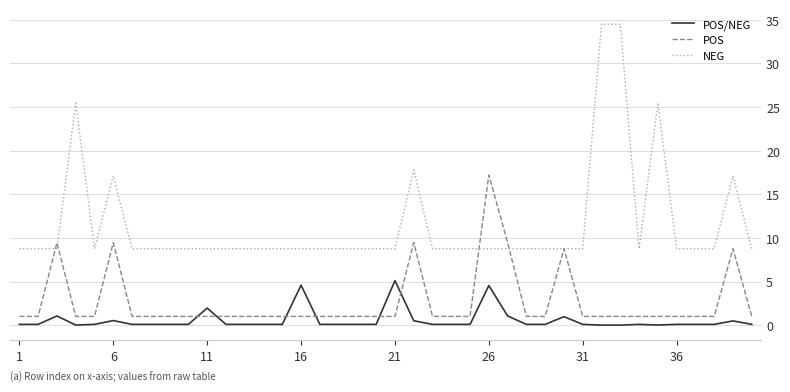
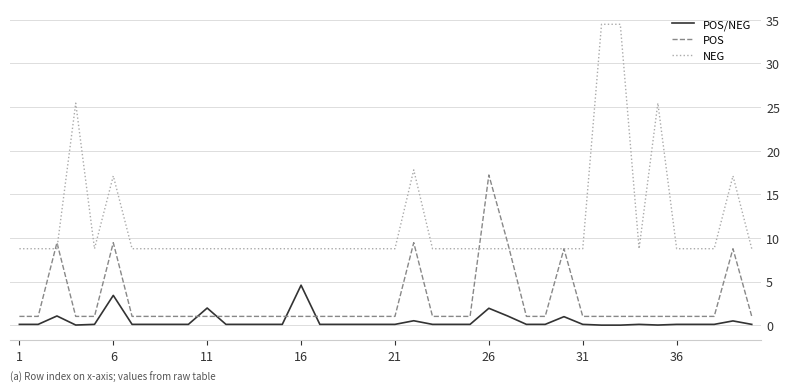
POS/NEG, 6: 1 -> 3
POS/NEG, 21: 5 -> 0
POS/NEG, 26: 5 -> 2
